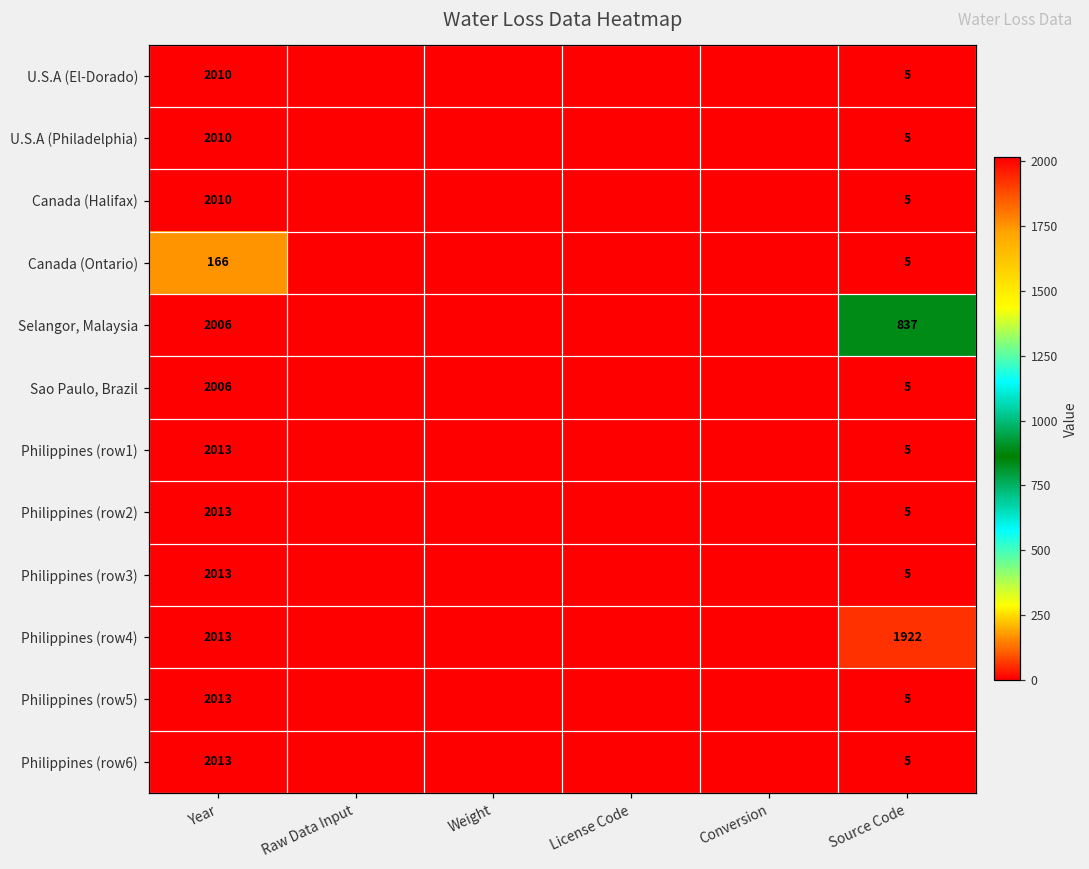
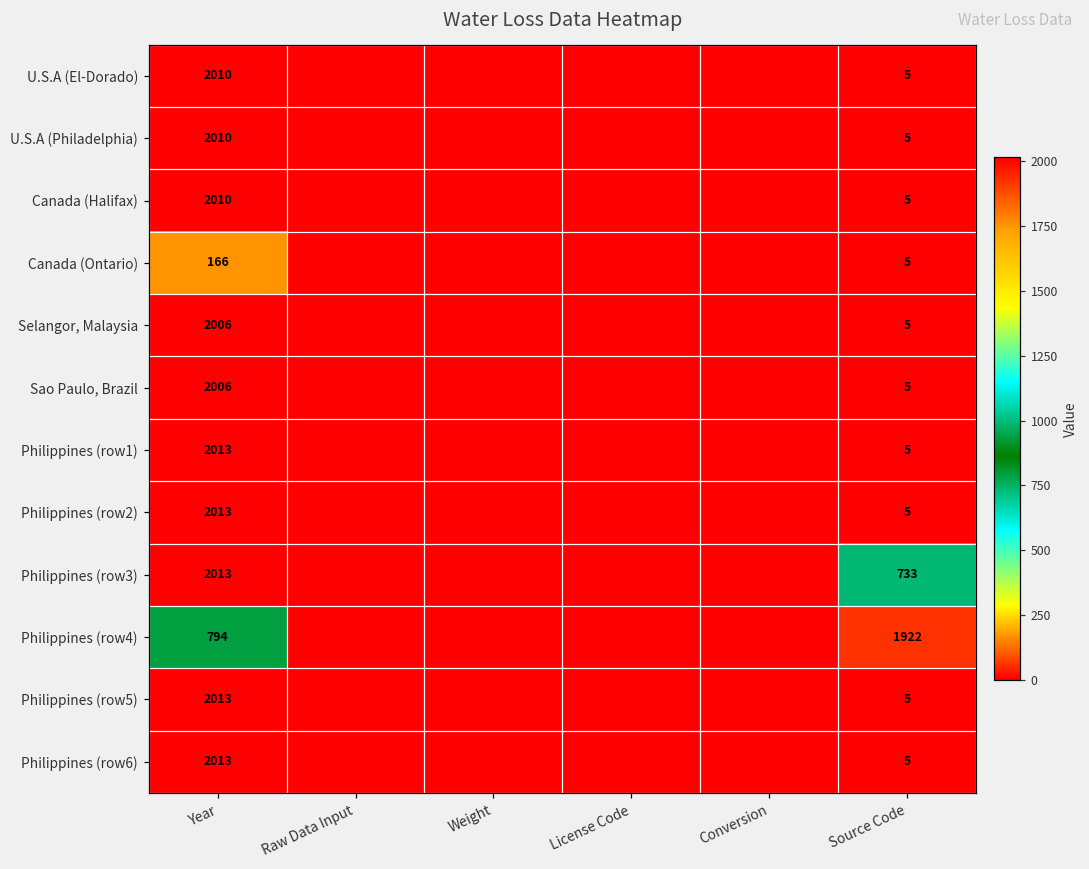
Selangor, Malaysia, Source Code: 837 -> 5
Philippines (row3), Source Code: 5 -> 733
Philippines (row4), Year: 2013 -> 794
